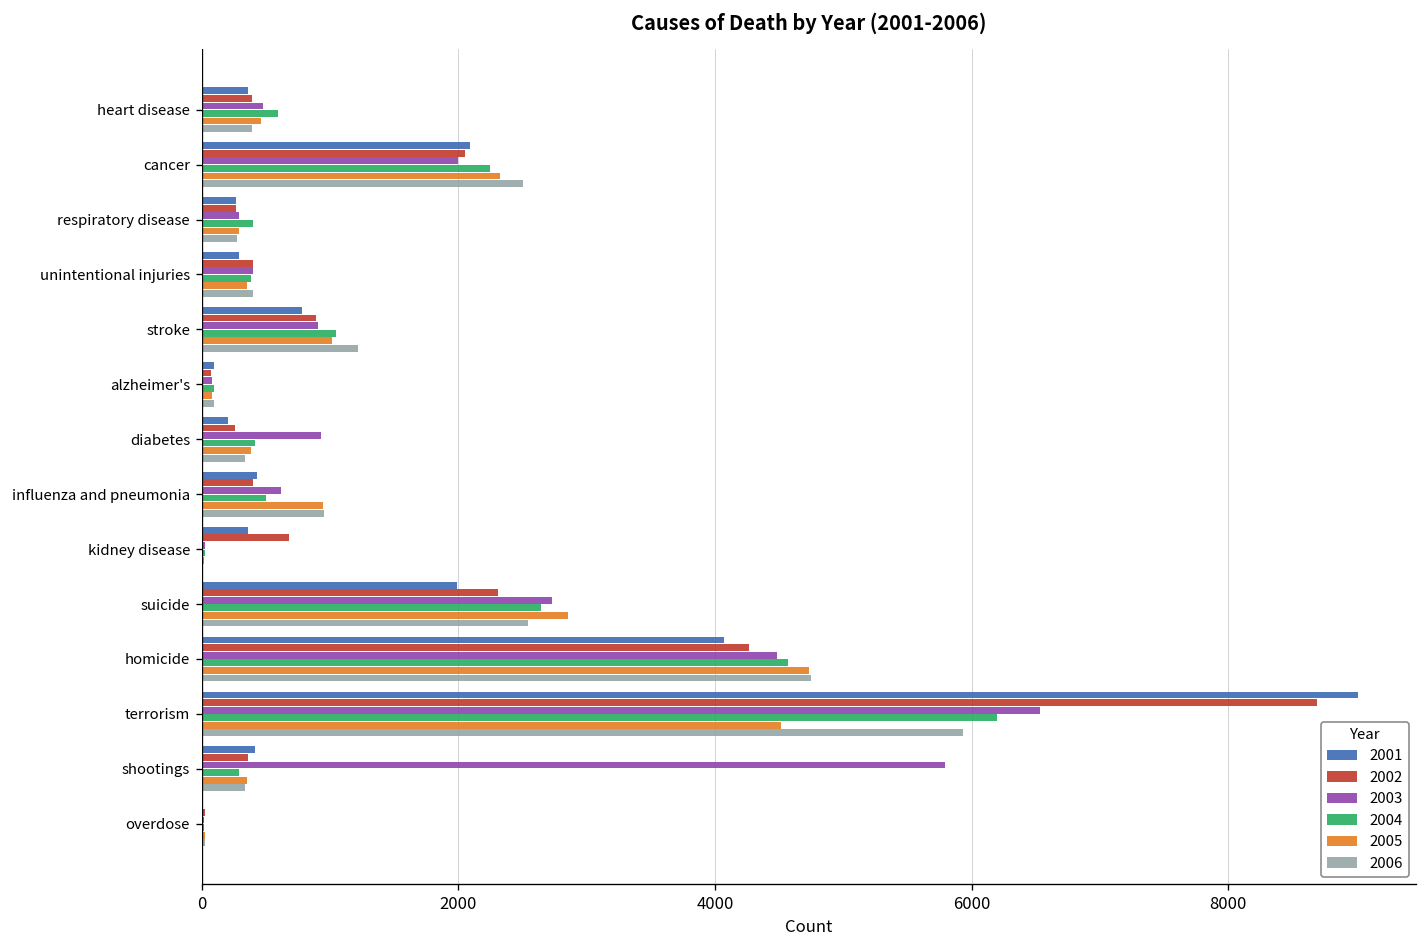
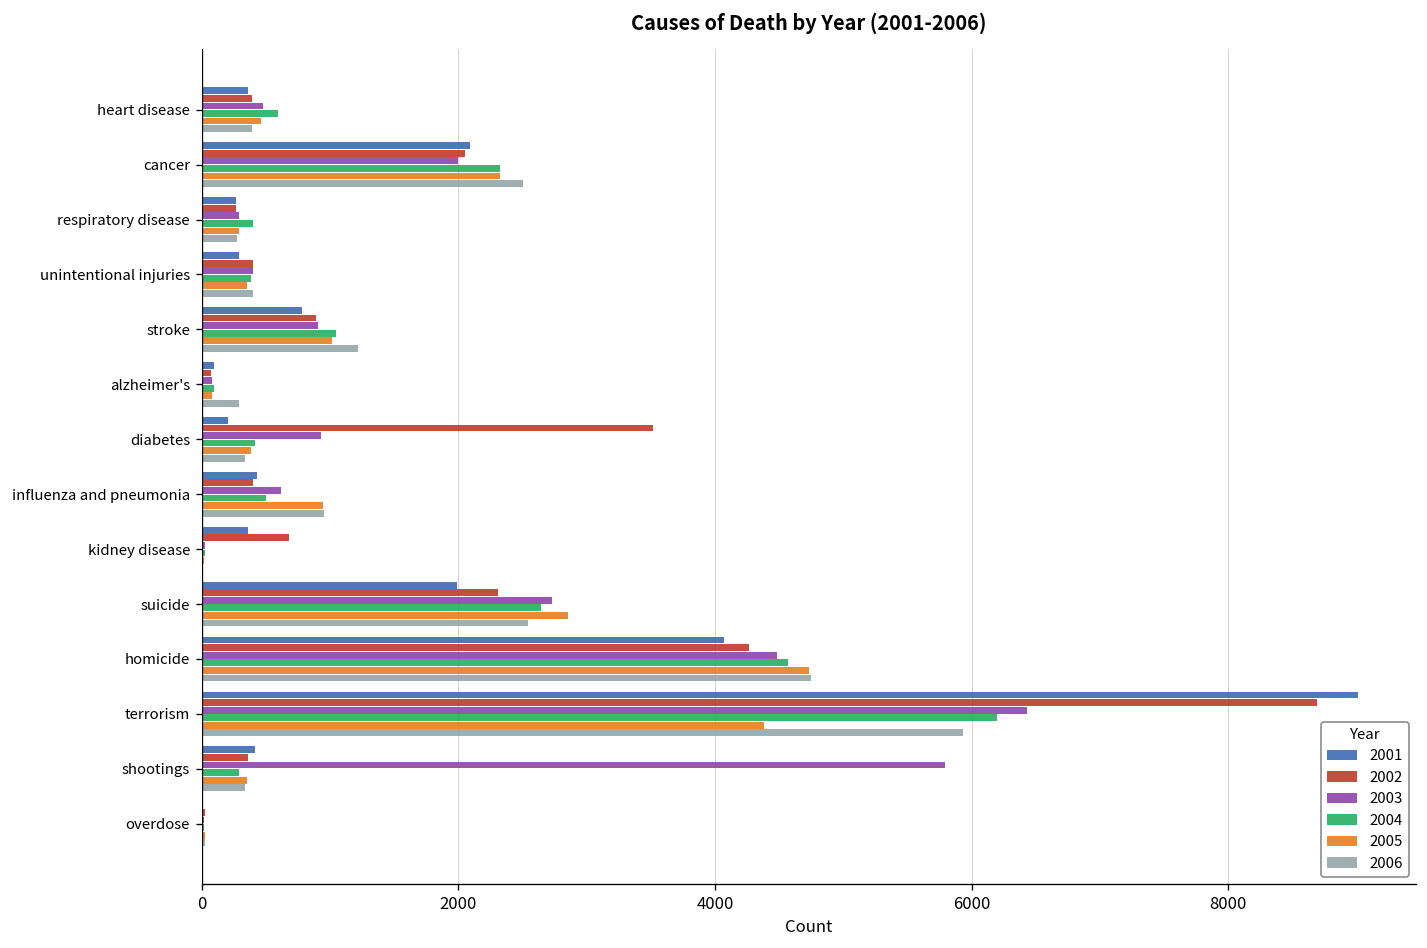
2004, cancer: 2240 -> 2330
2006, alzheimer's: 90 -> 290
2002, diabetes: 260 -> 3520
2003, terrorism: 6530 -> 6430
2005, terrorism: 4520 -> 4380
